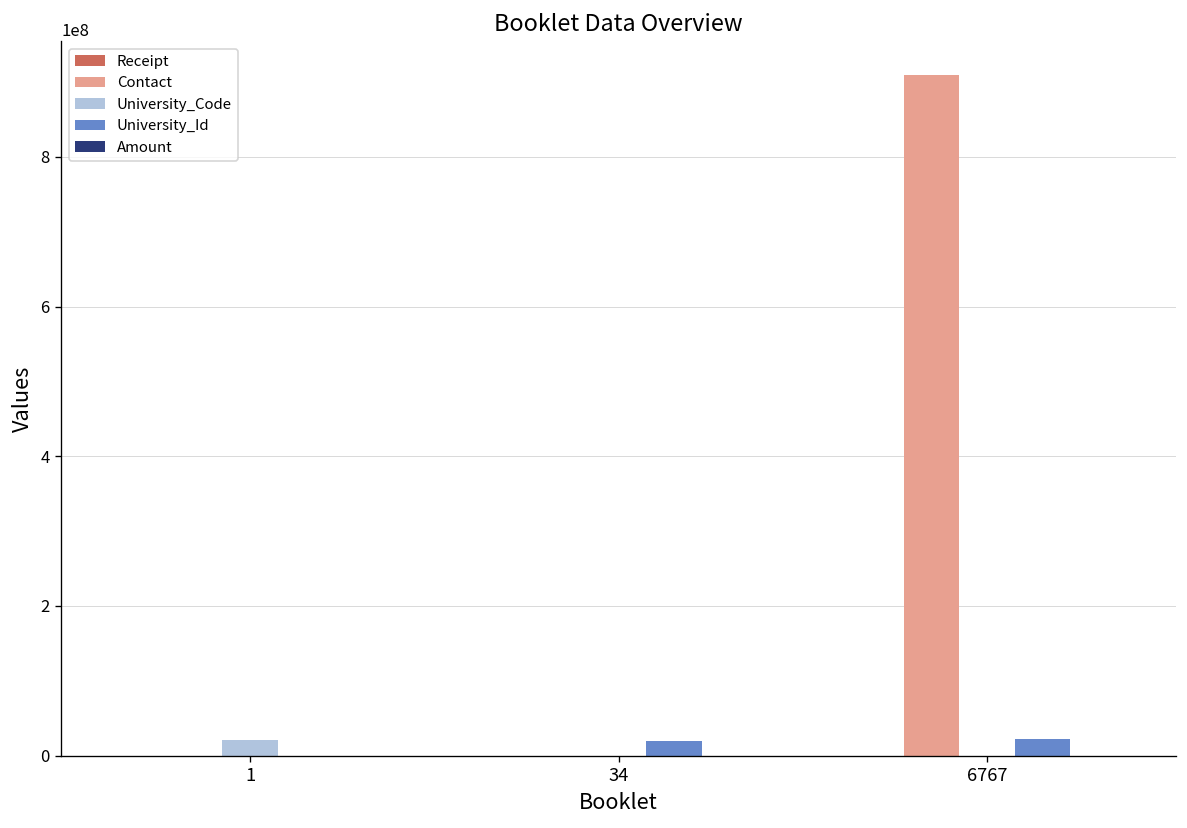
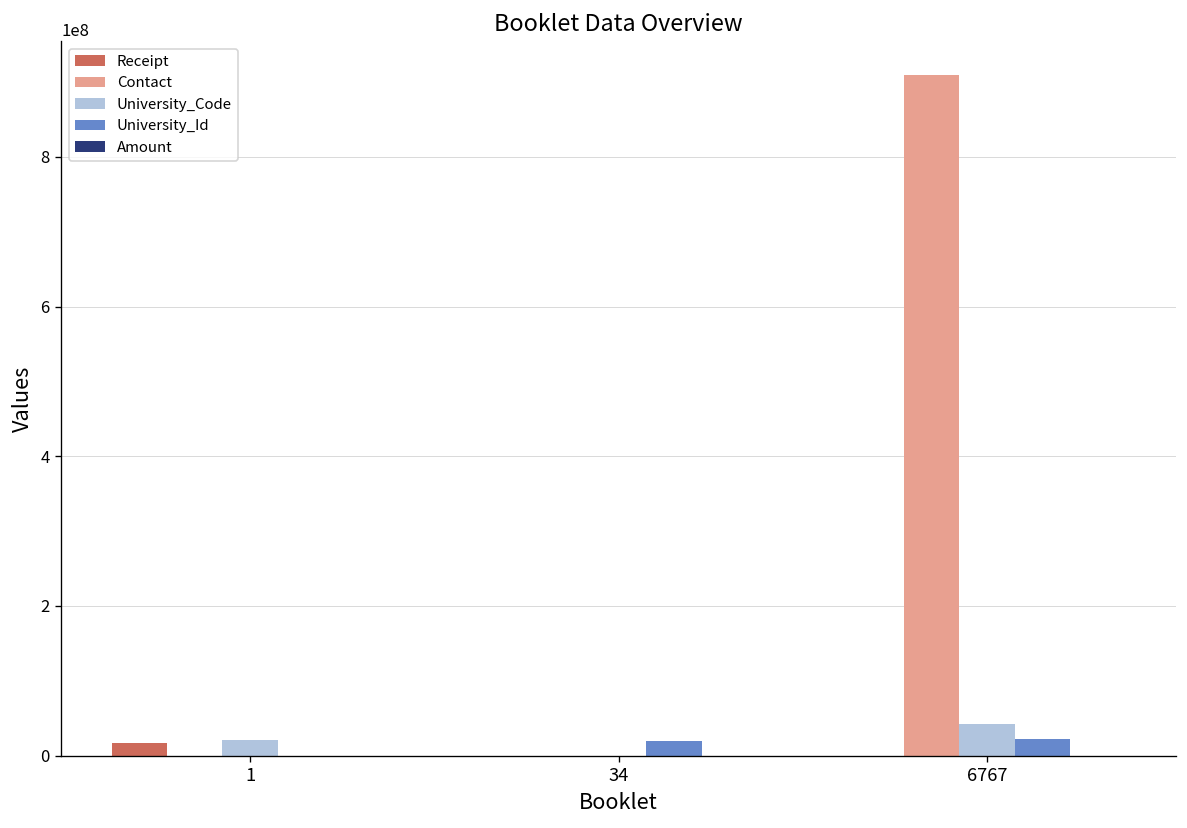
Receipt, 1: 0 -> 20000000
University_Code, 6767: 0 -> 40000000
